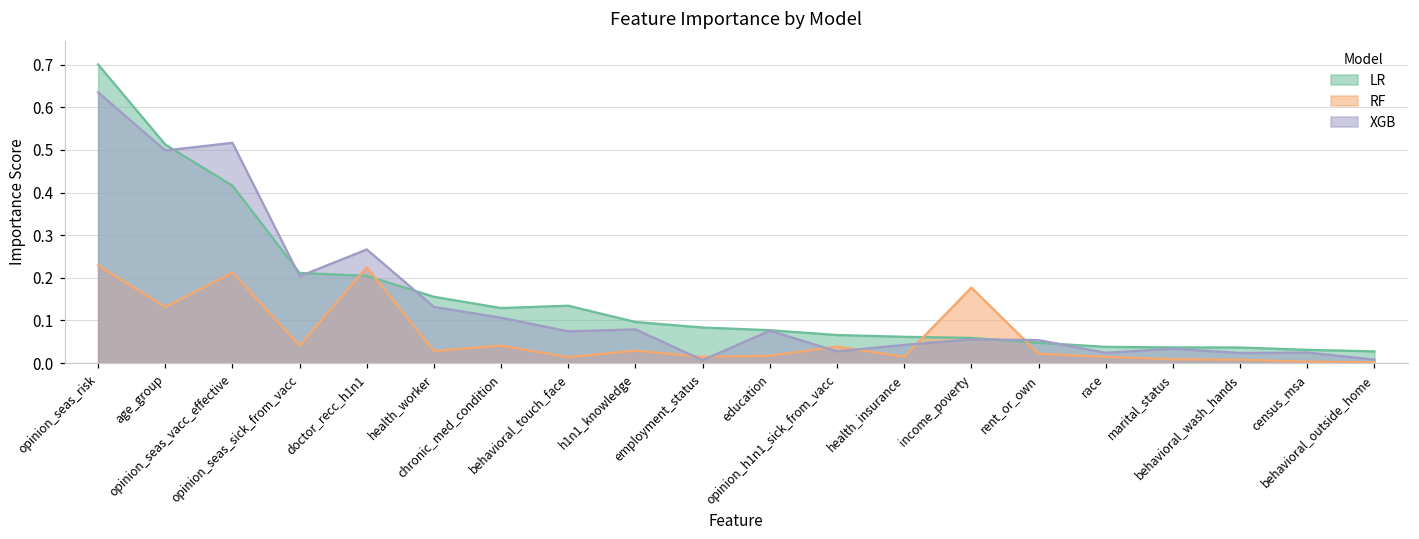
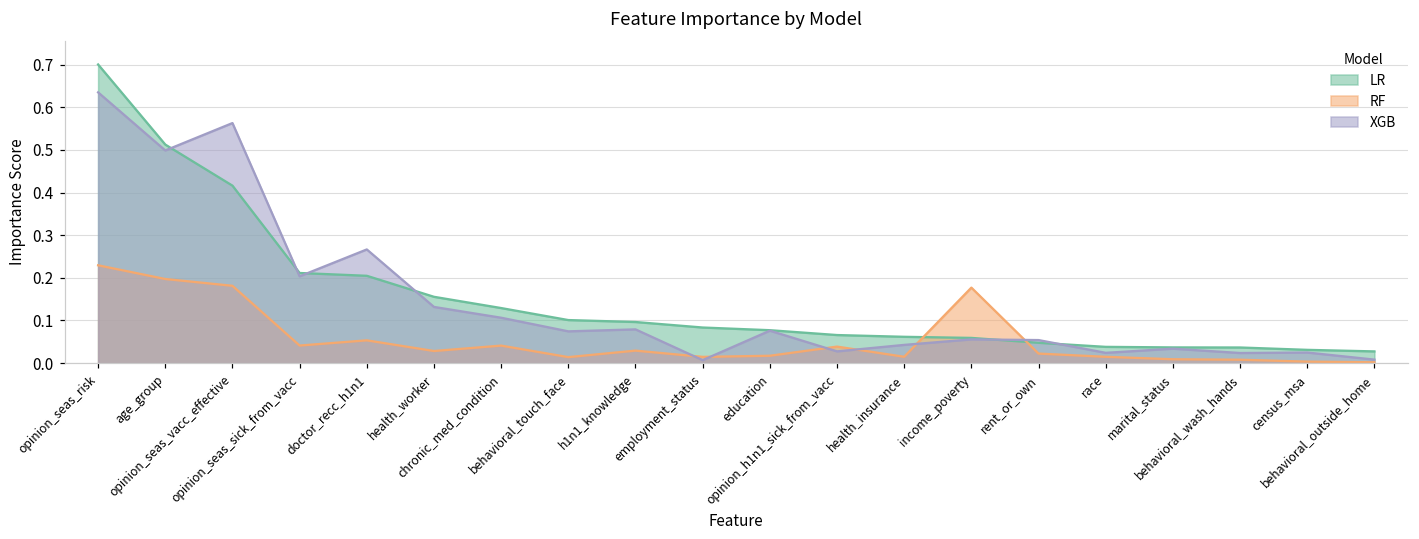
RF, age_group: 0.13 -> 0.20
RF, opinion_seas_vacc_effective: 0.21 -> 0.18
XGB, opinion_seas_vacc_effective: 0.52 -> 0.56
RF, doctor_recc_h1n1: 0.22 -> 0.05
LR, behavioral_touch_face: 0.13 -> 0.10
